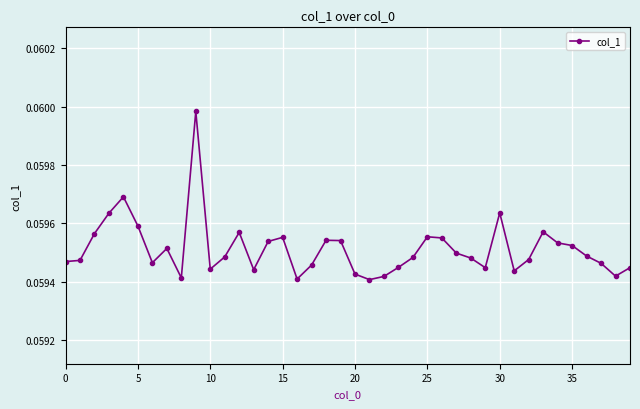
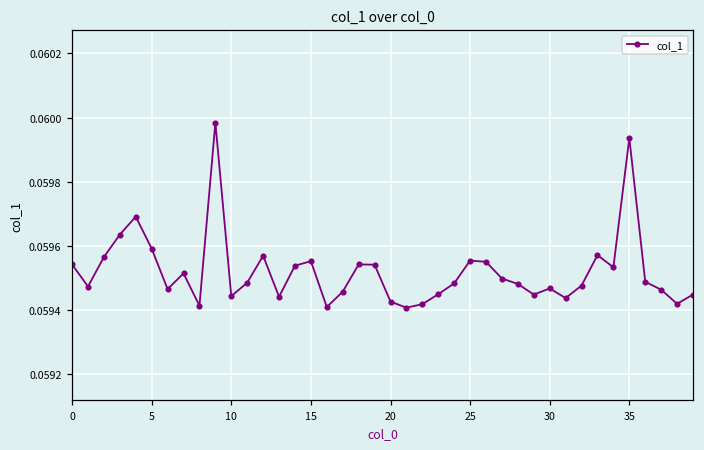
0: 0.05947 -> 0.05954
30: 0.05964 -> 0.05947
35: 0.05952 -> 0.05994
